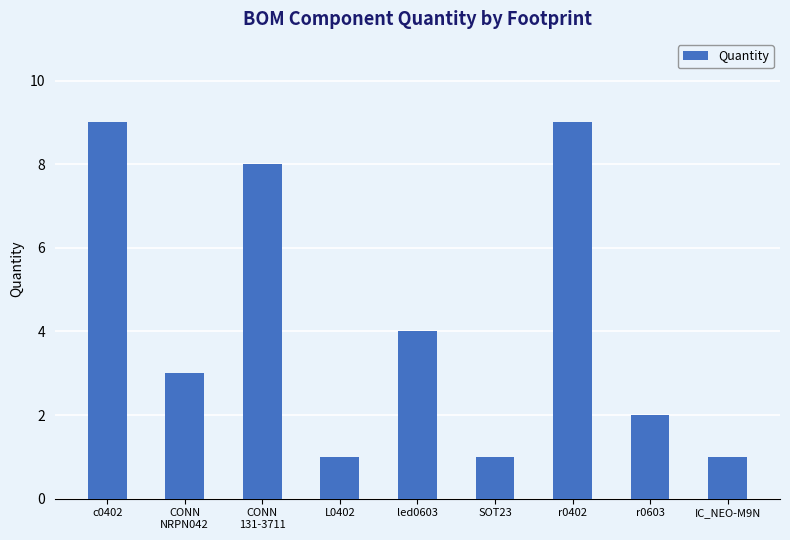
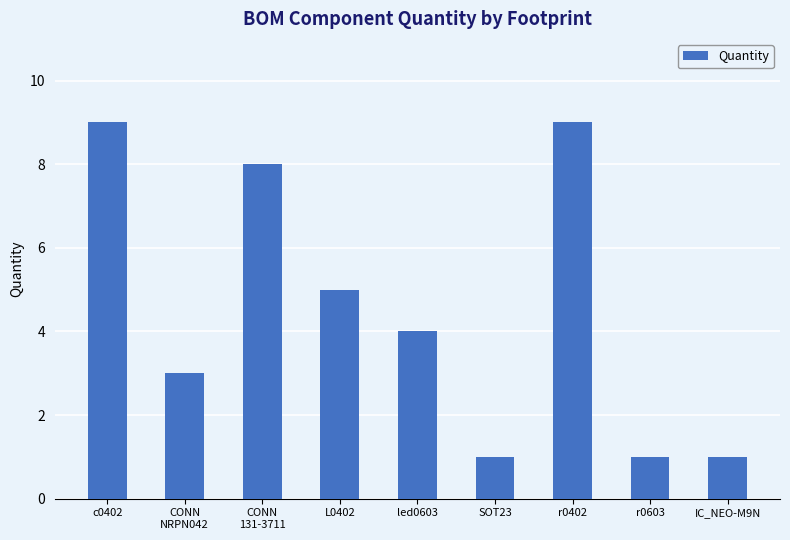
L0402: 1 -> 5
r0603: 2 -> 1
